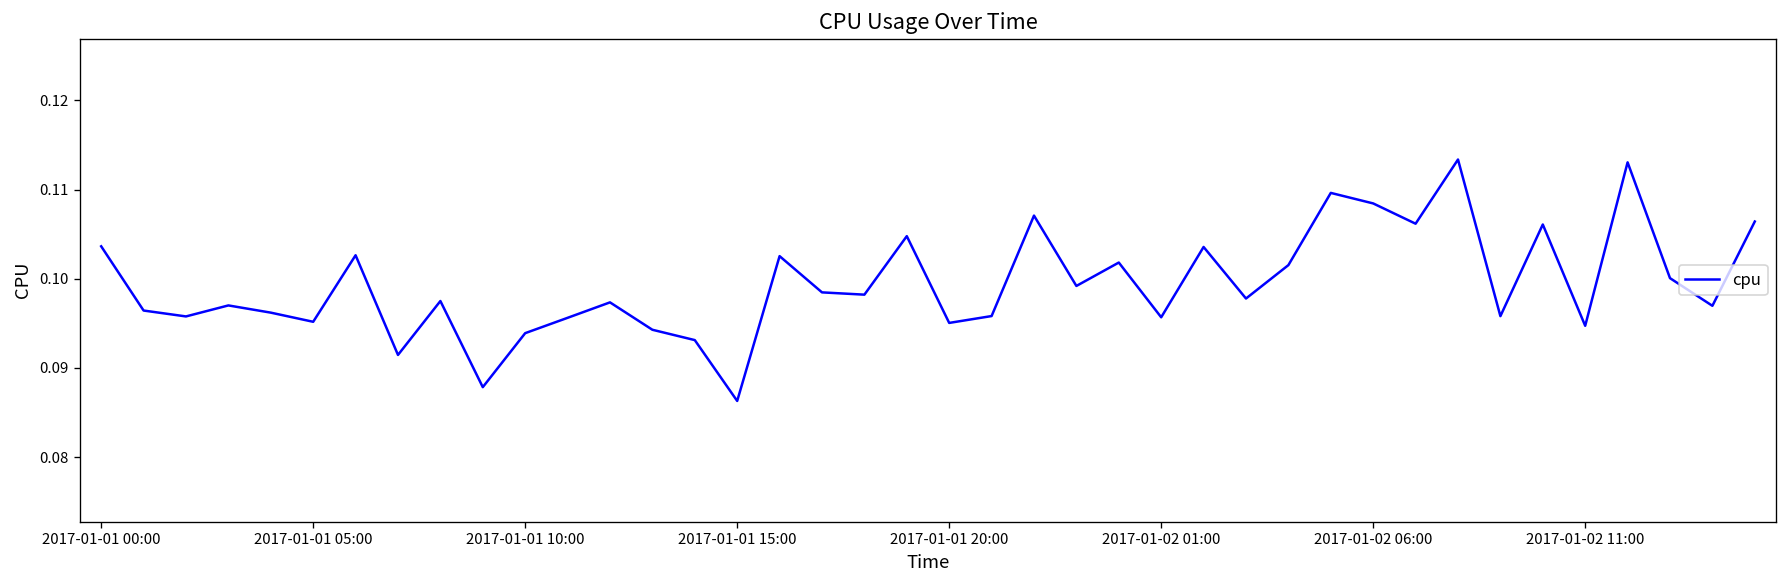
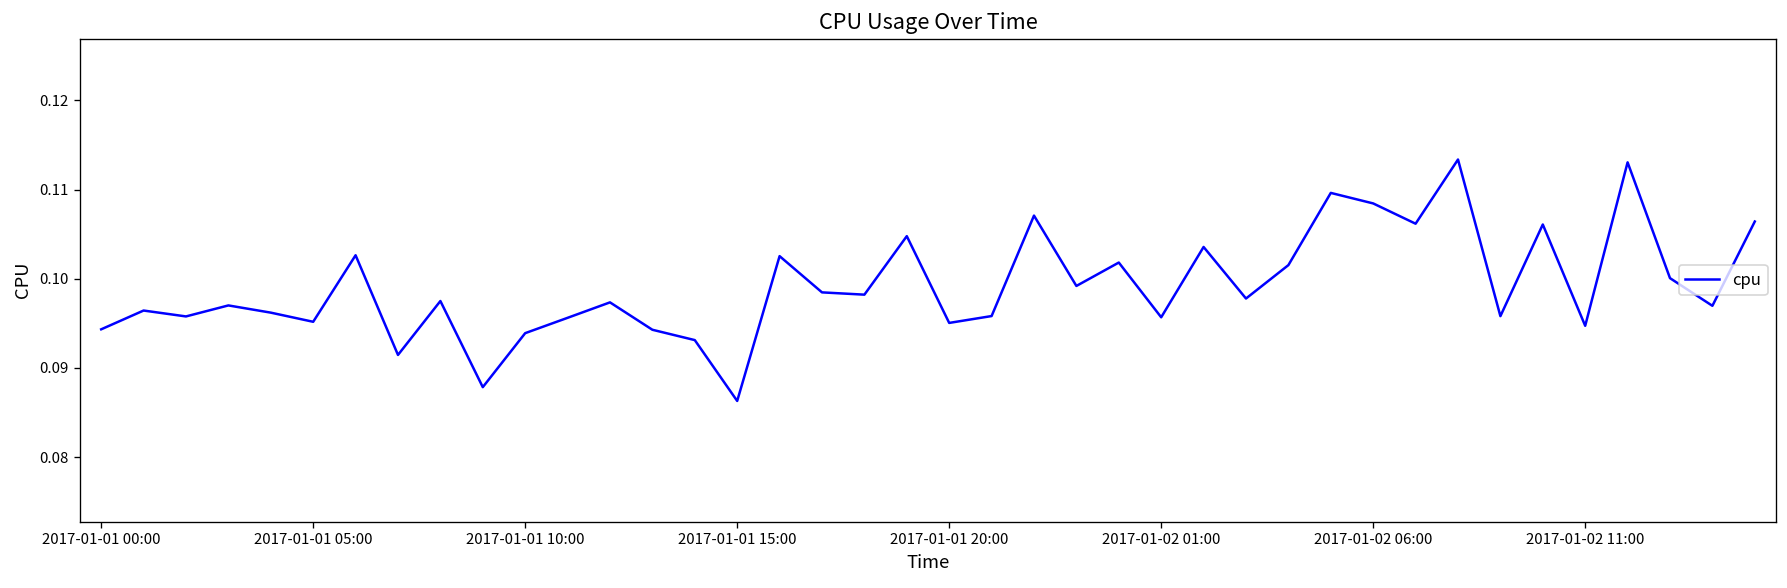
2017-01-01 00:00: 0.104 -> 0.094
